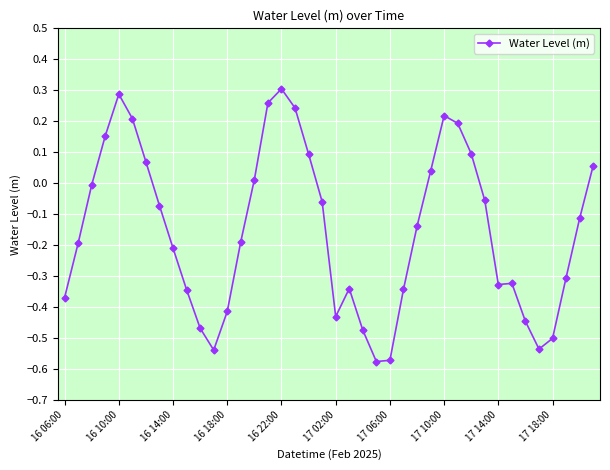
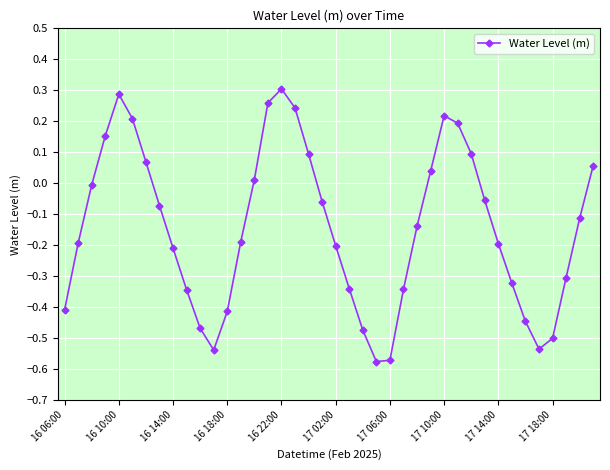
16 06:00: -0.37 -> -0.41
17 02:00: -0.43 -> -0.20
17 14:00: -0.33 -> -0.19
